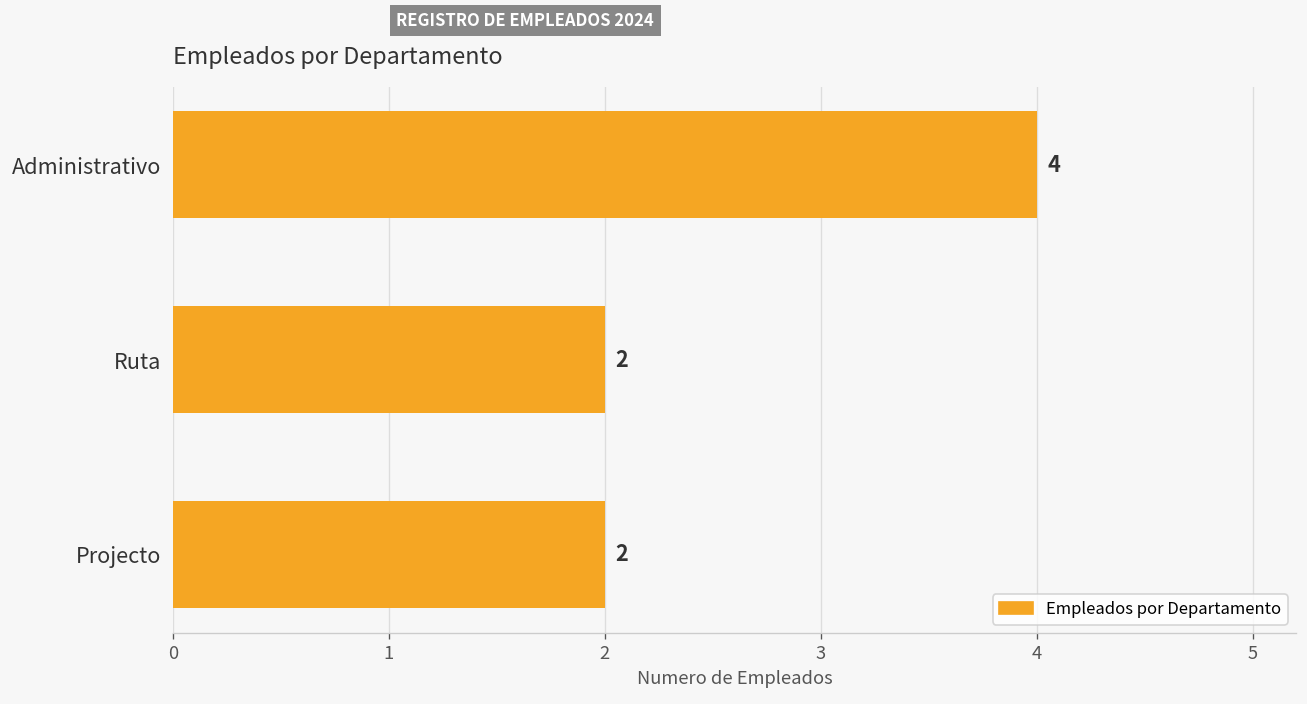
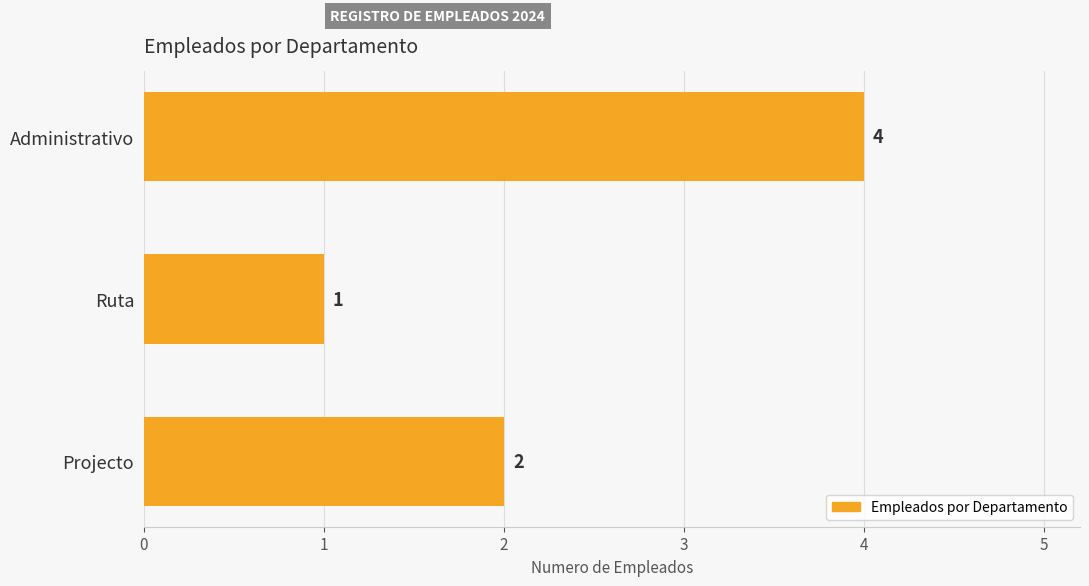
Ruta: 2 -> 1
